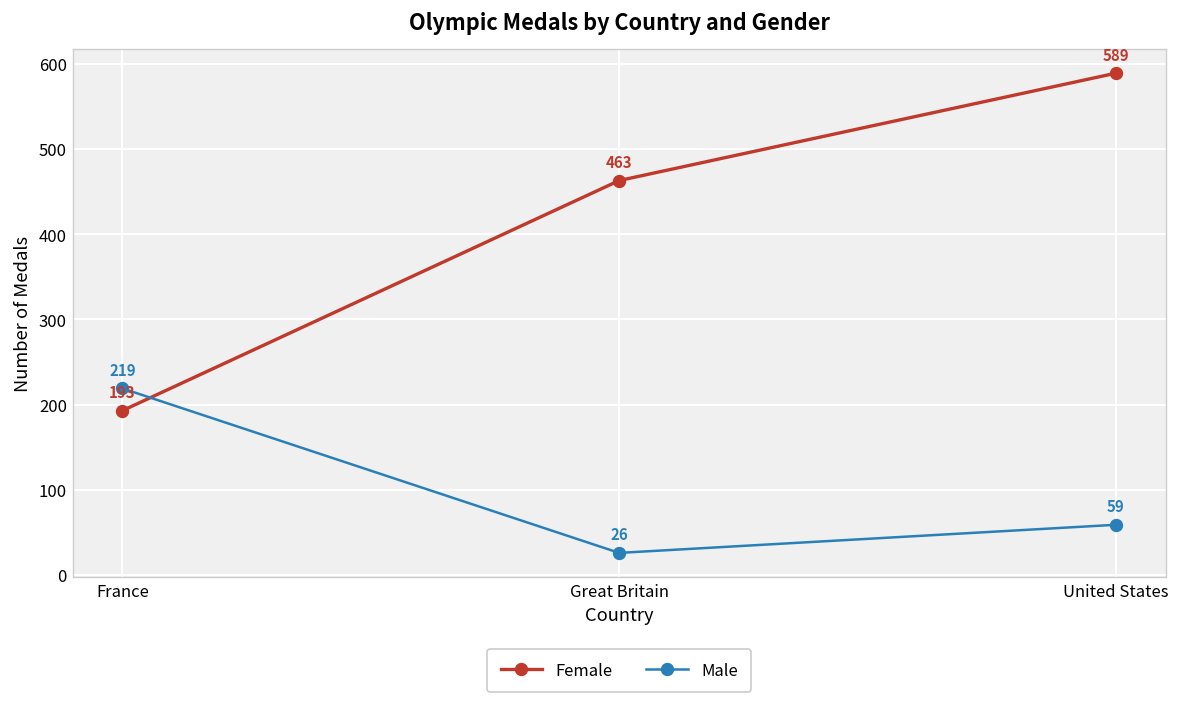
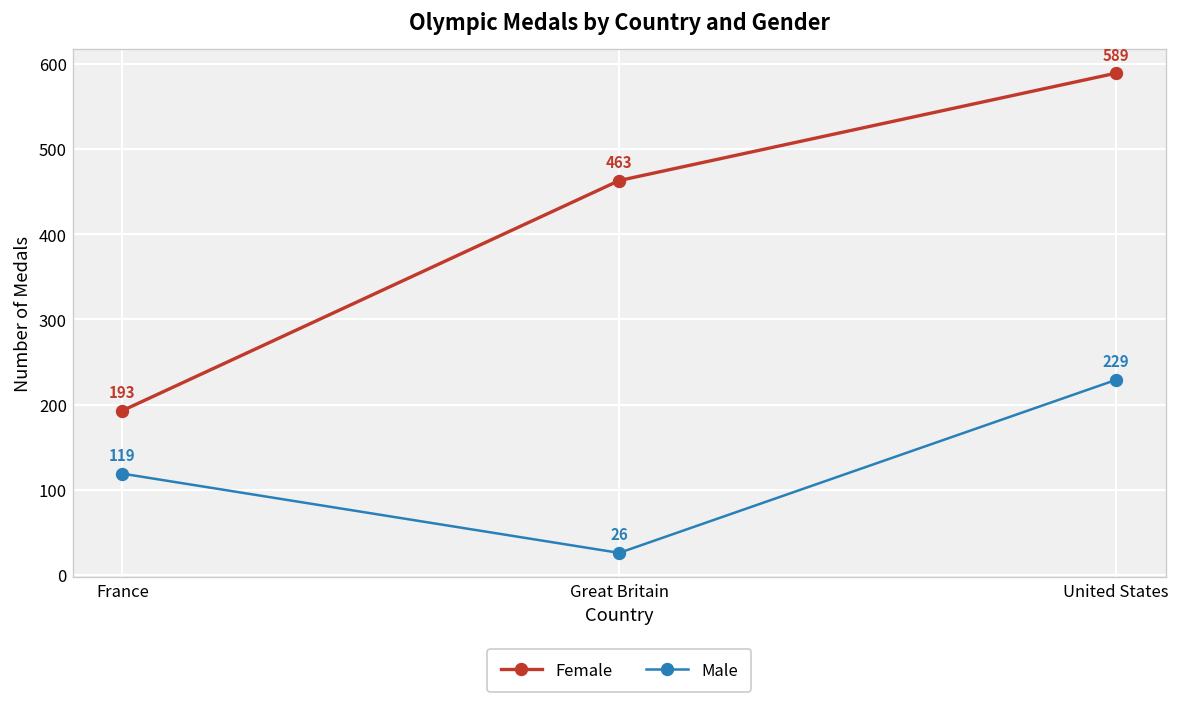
Male, France: 219 -> 119
Male, United States: 59 -> 229
